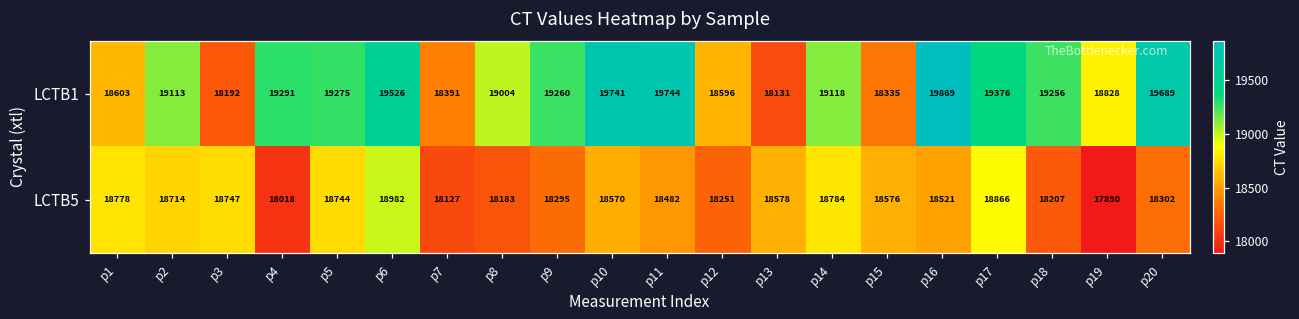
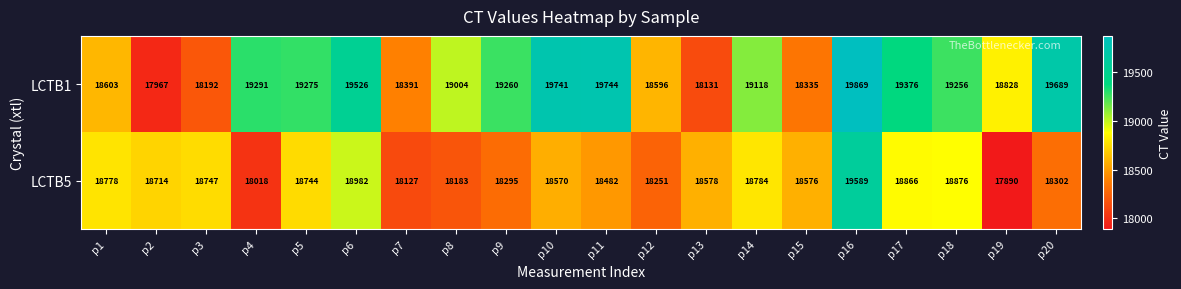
LCTB1, p2: 19113 -> 17967
LCTB5, p16: 18521 -> 19589
LCTB5, p18: 18207 -> 18876
